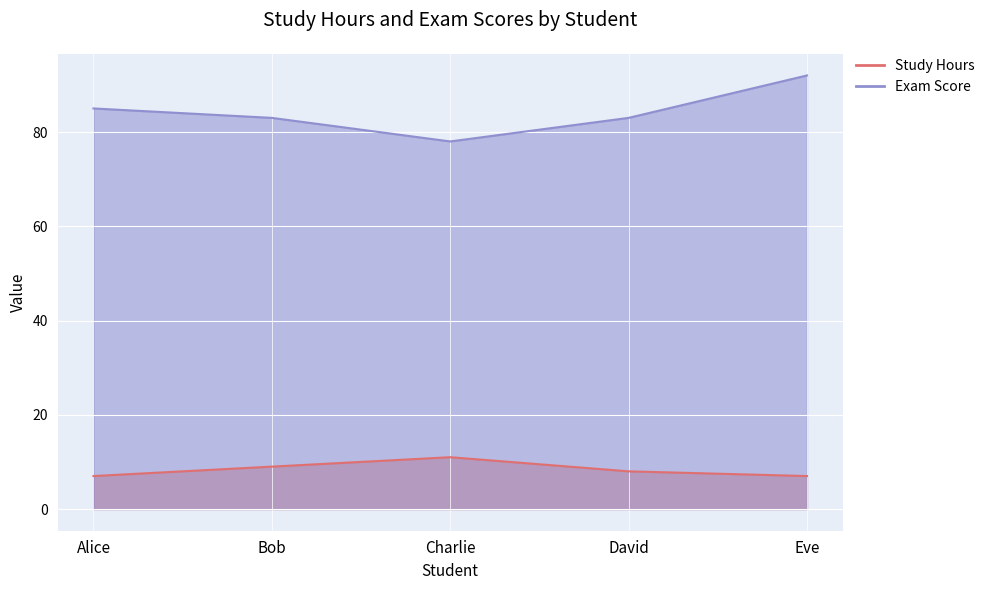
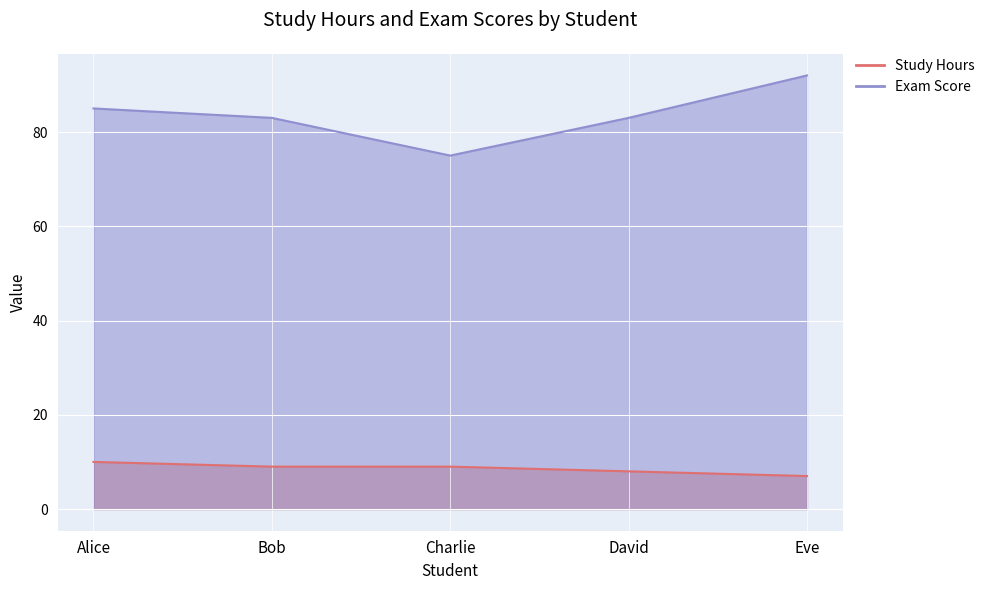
Study Hours, Alice: 7 -> 10
Study Hours, Charlie: 11 -> 9
Exam Score, Charlie: 78 -> 75
